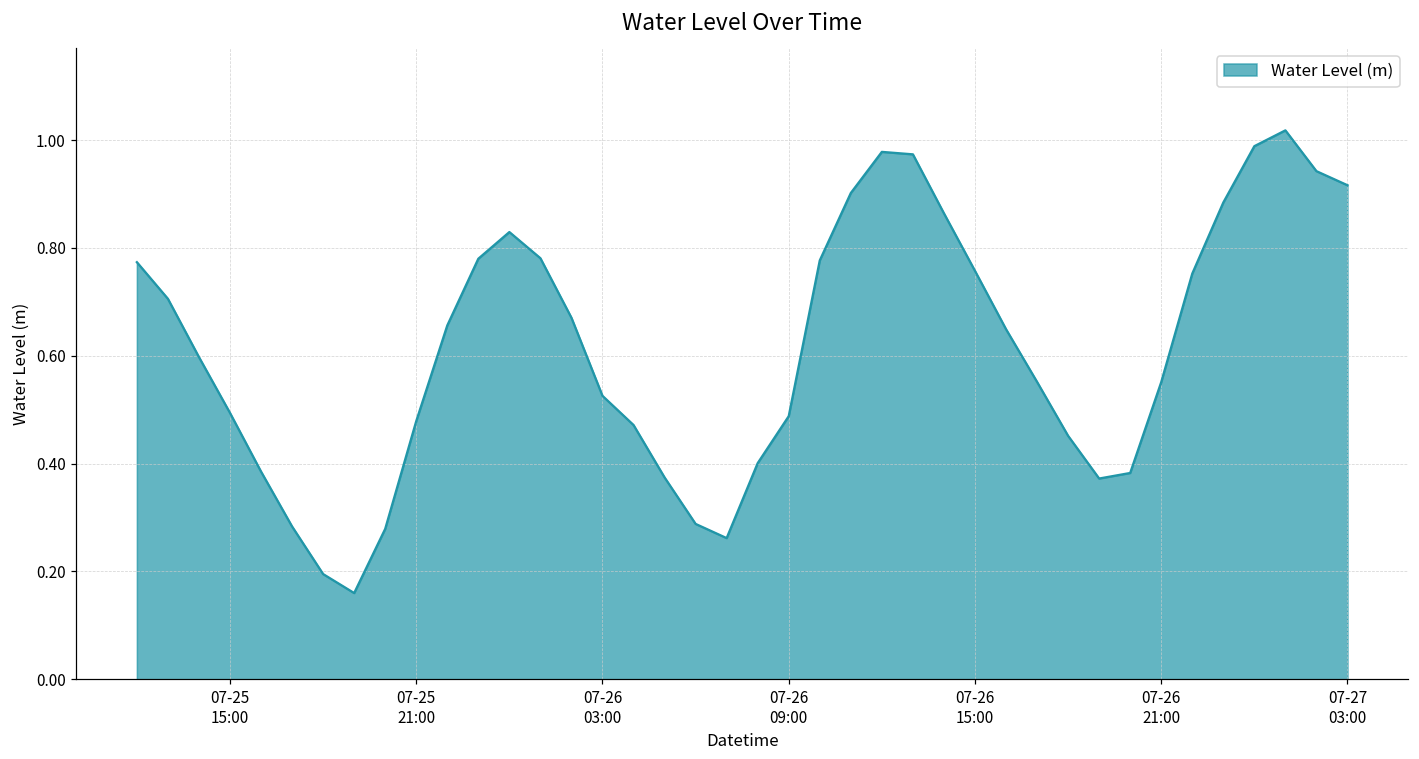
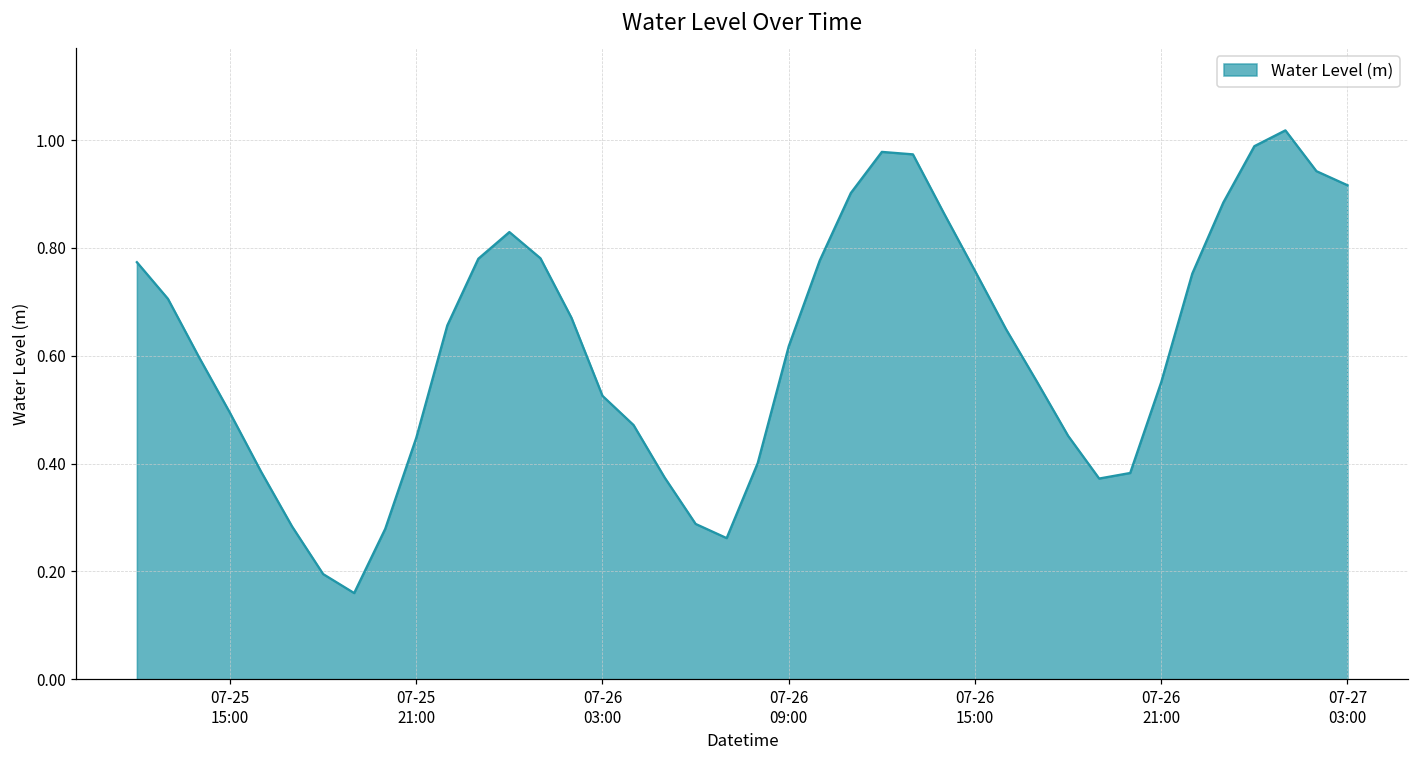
07-25 21:00: 0.48 -> 0.45
07-26 09:00: 0.49 -> 0.62
